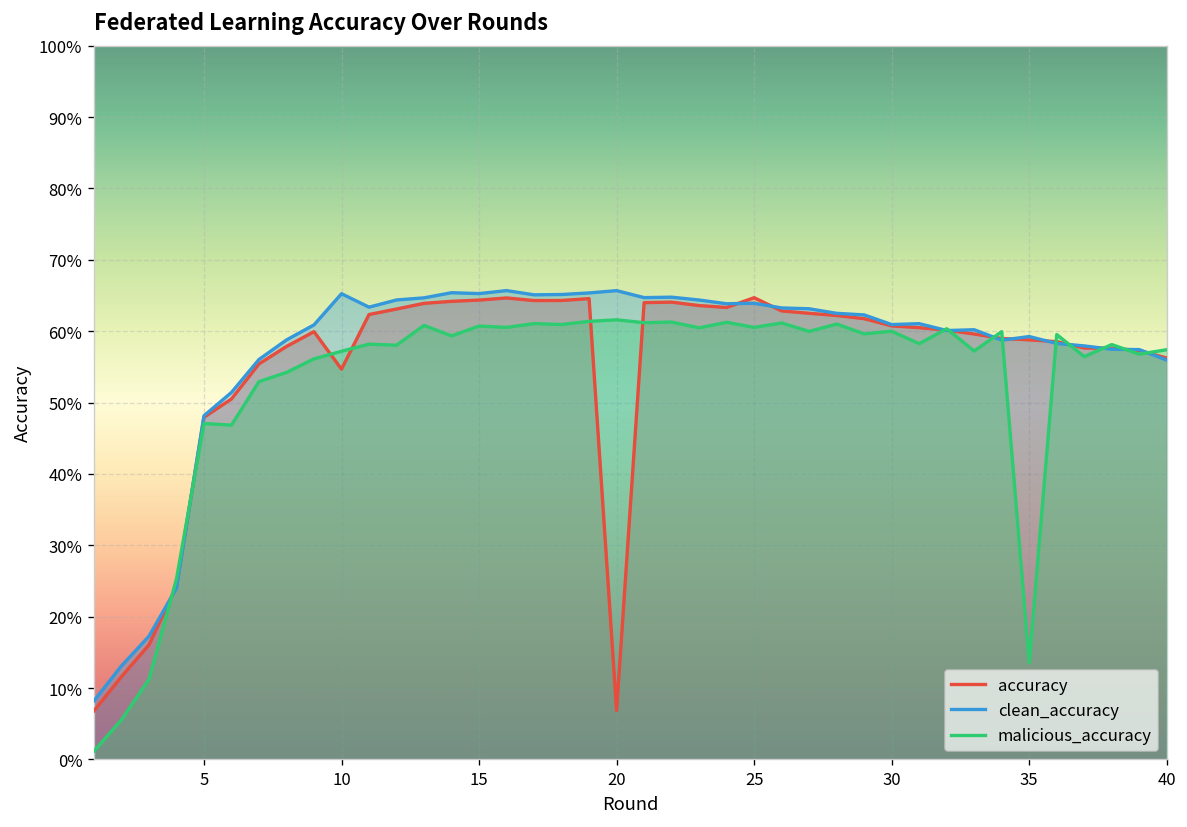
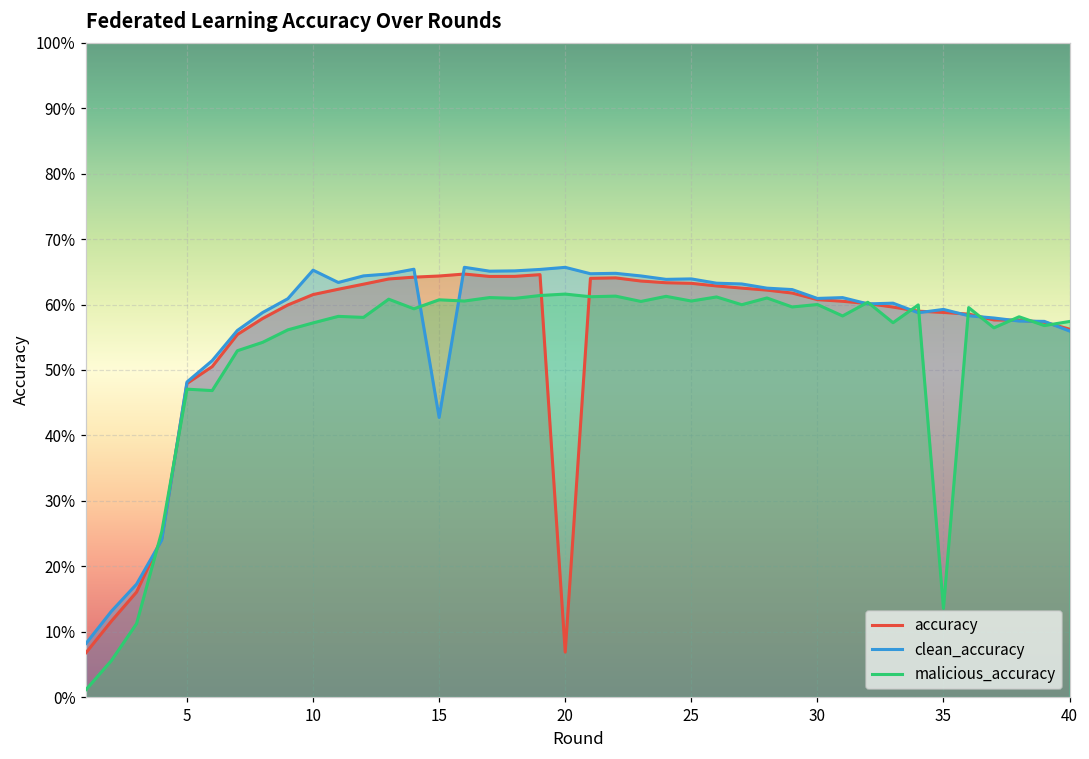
accuracy, 10: 55% -> 62%
clean_accuracy, 15: 65% -> 43%
accuracy, 25: 65% -> 63%
